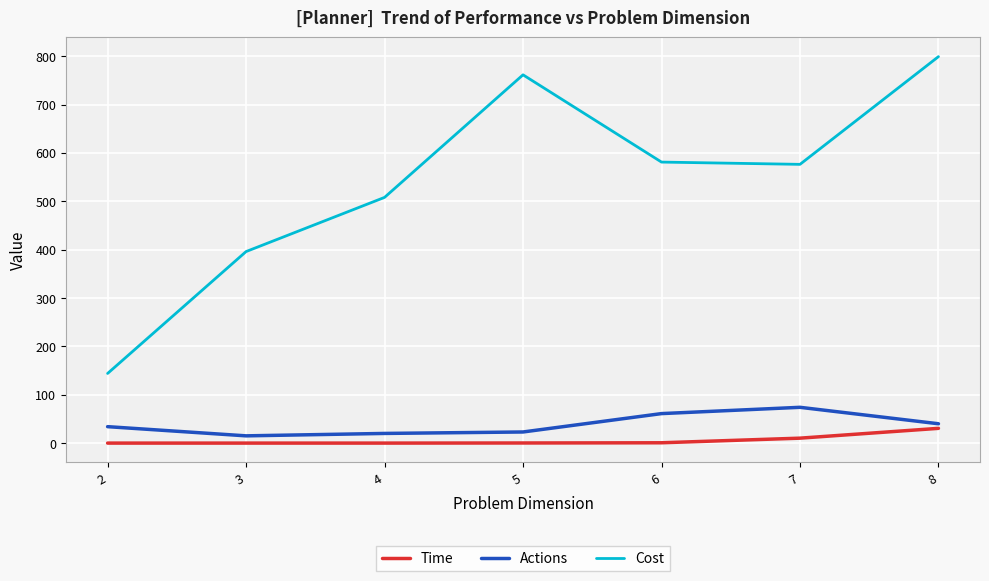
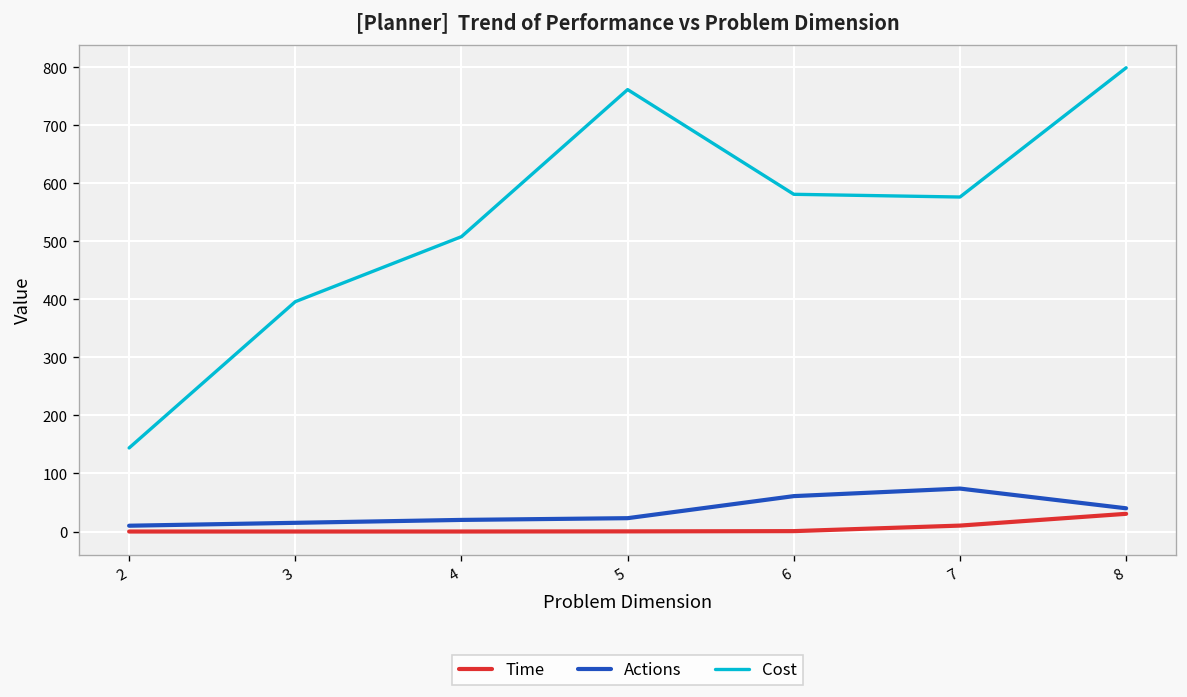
Actions, 2: 30 -> 10
